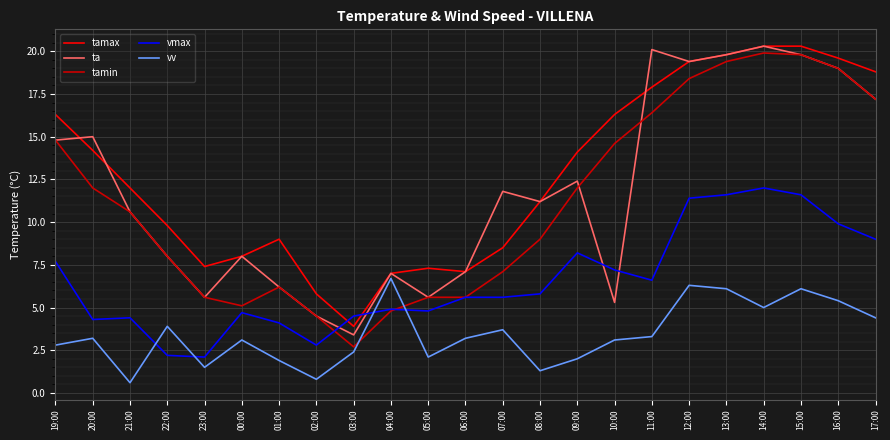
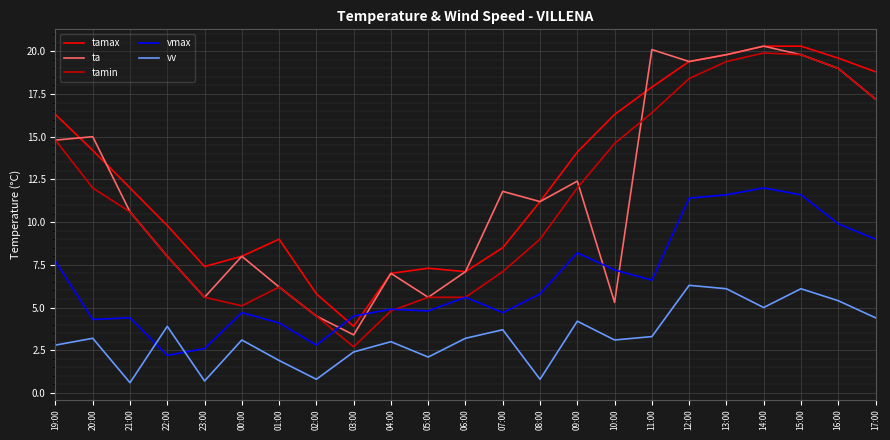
vmax, 23:00: 2.1 -> 2.6
vv, 23:00: 1.5 -> 0.7
vv, 04:00: 6.7 -> 3.0
vmax, 07:00: 5.6 -> 4.7
vv, 08:00: 1.3 -> 0.8
vv, 09:00: 2.0 -> 4.2
